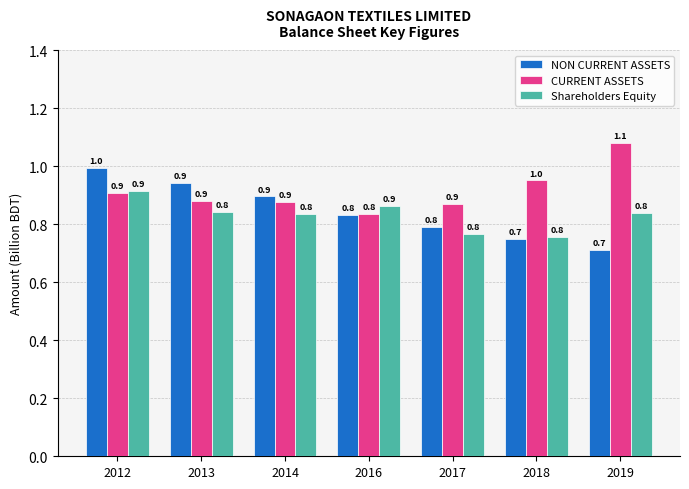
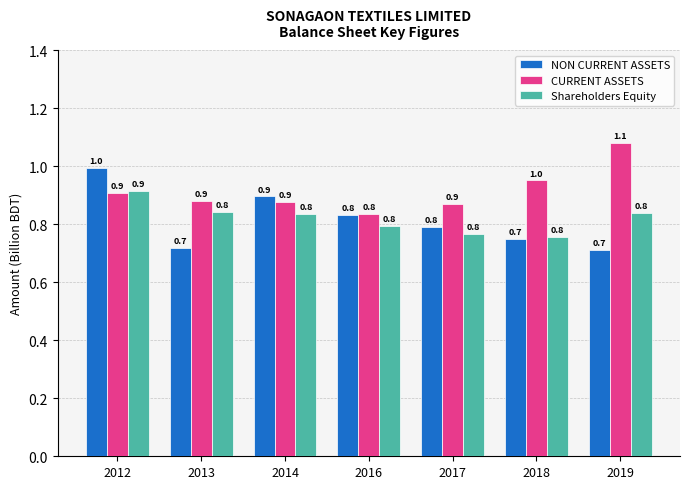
NON CURRENT ASSETS, 2013: 0.9 -> 0.7
Shareholders Equity, 2016: 0.9 -> 0.8
